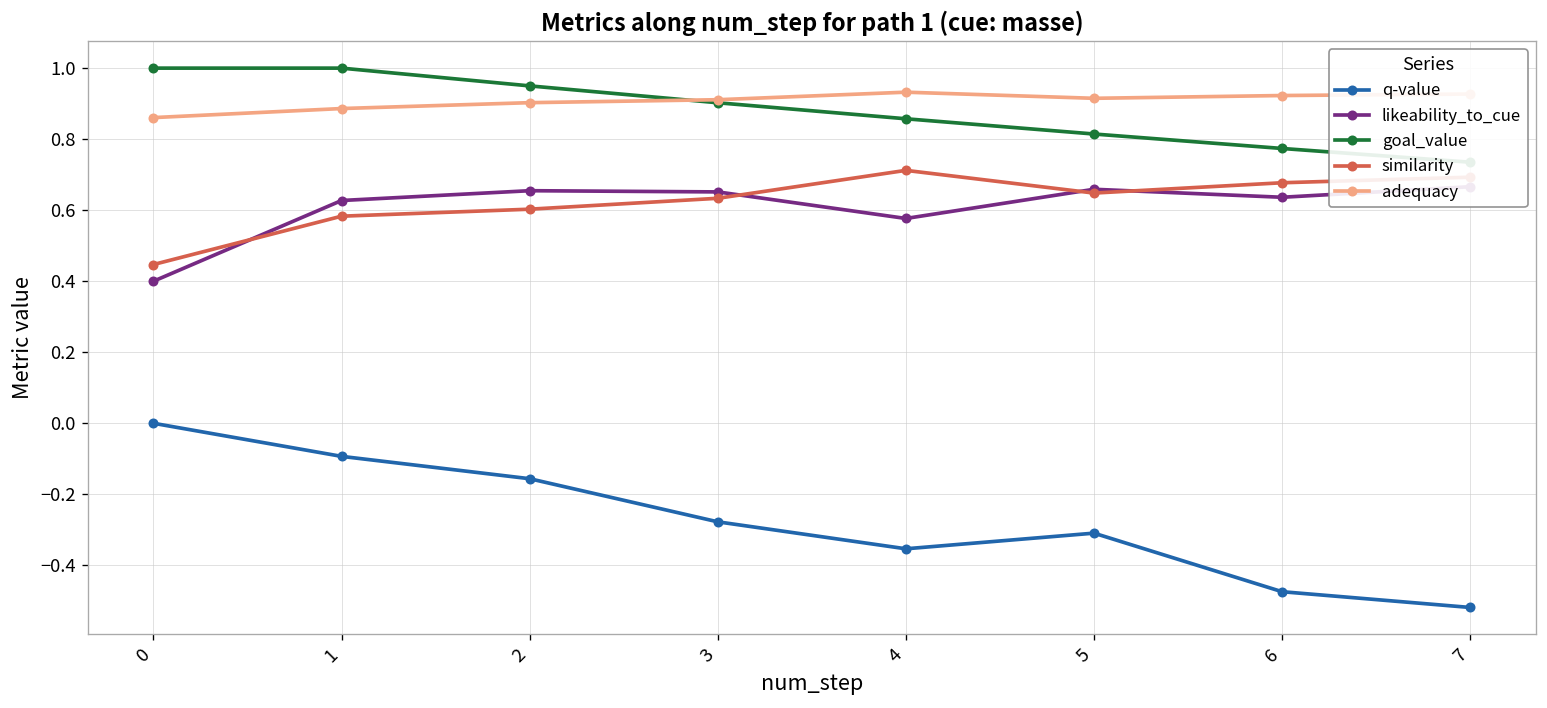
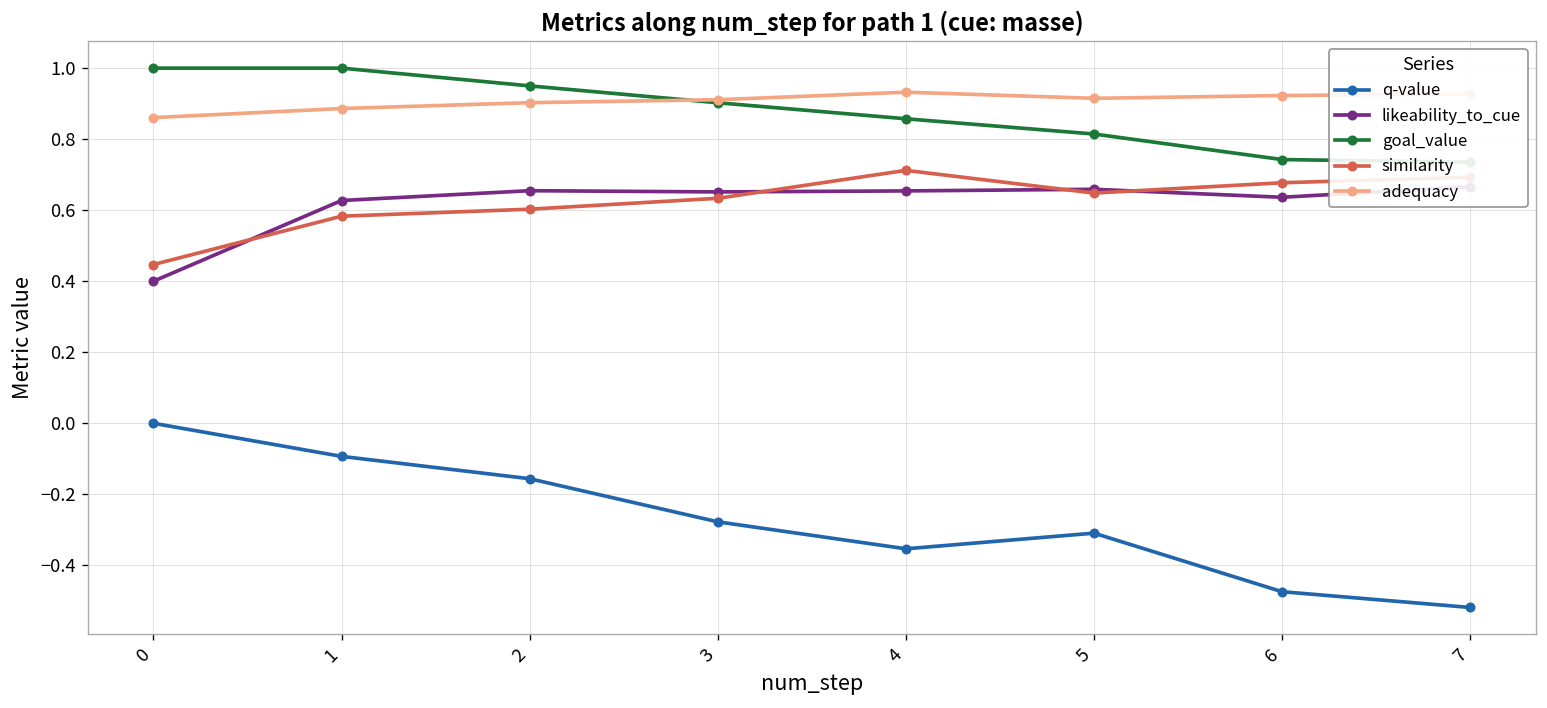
likeability_to_cue, 4: 0.58 -> 0.65
goal_value, 6: 0.77 -> 0.74
